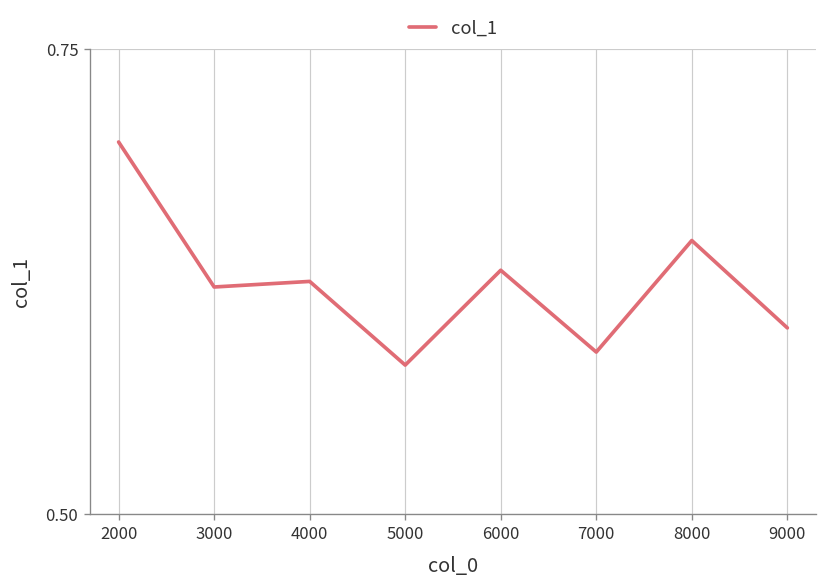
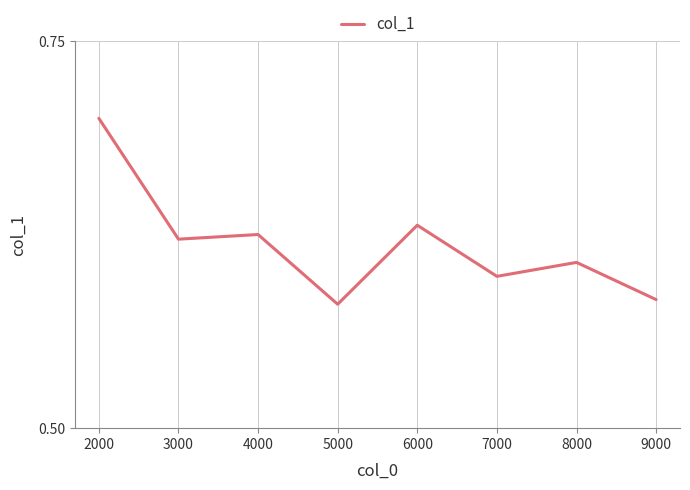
7000: 0.587 -> 0.598
8000: 0.647 -> 0.607
9000: 0.600 -> 0.583
